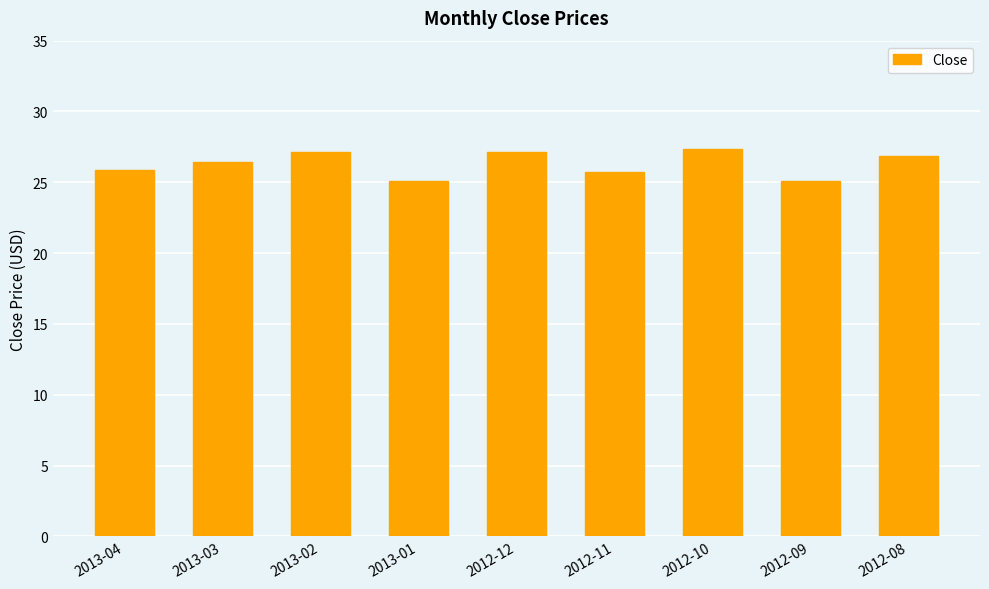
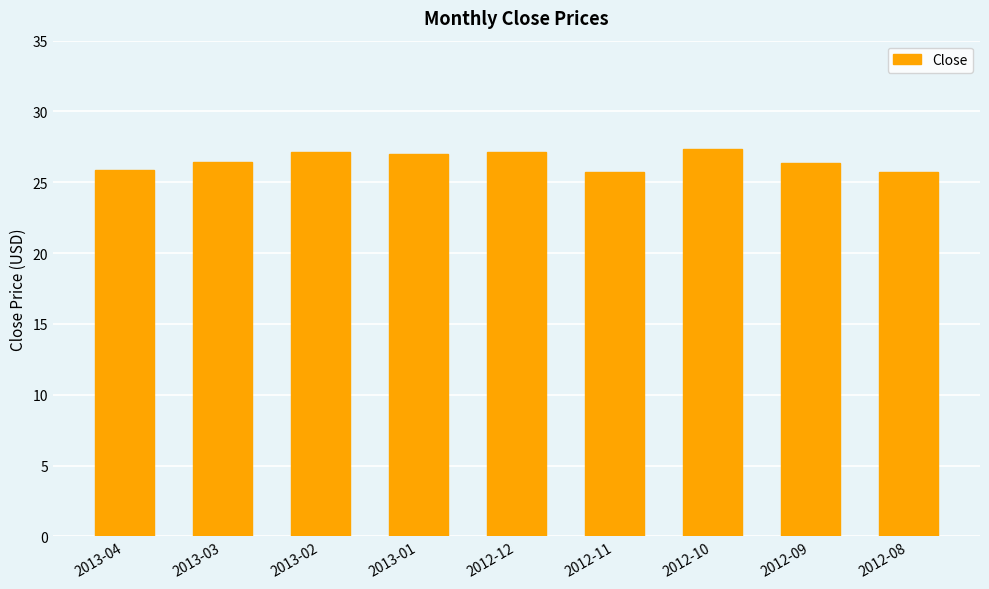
2013-01: 25.1 -> 27.0
2012-09: 25.1 -> 26.4
2012-08: 26.8 -> 25.7
